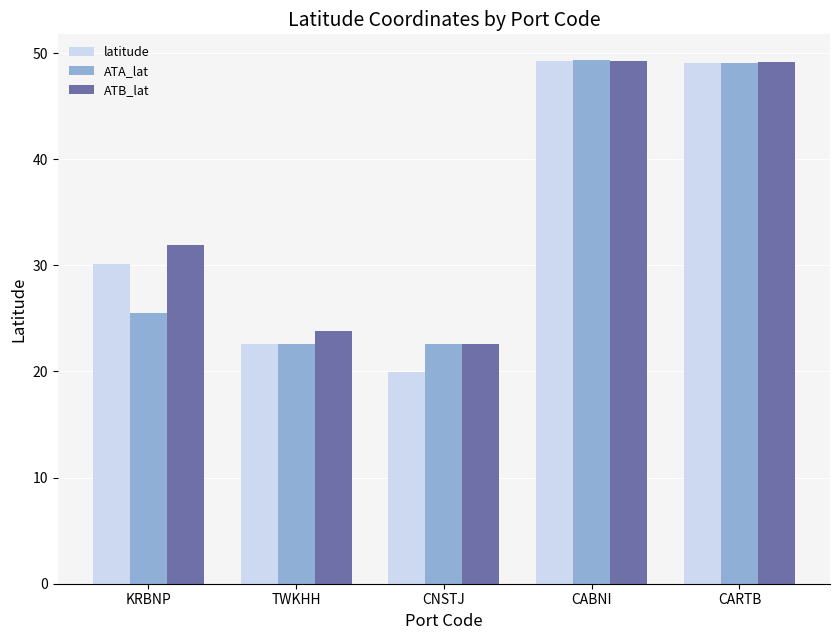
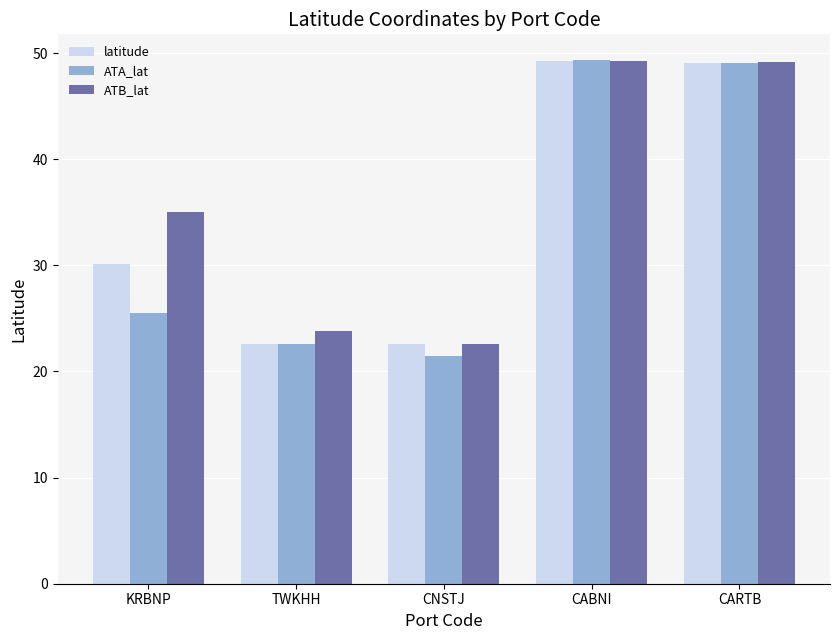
ATB_lat, KRBNP: 31.9 -> 35.0
latitude, CNSTJ: 19.9 -> 22.6
ATA_lat, CNSTJ: 22.6 -> 21.5
